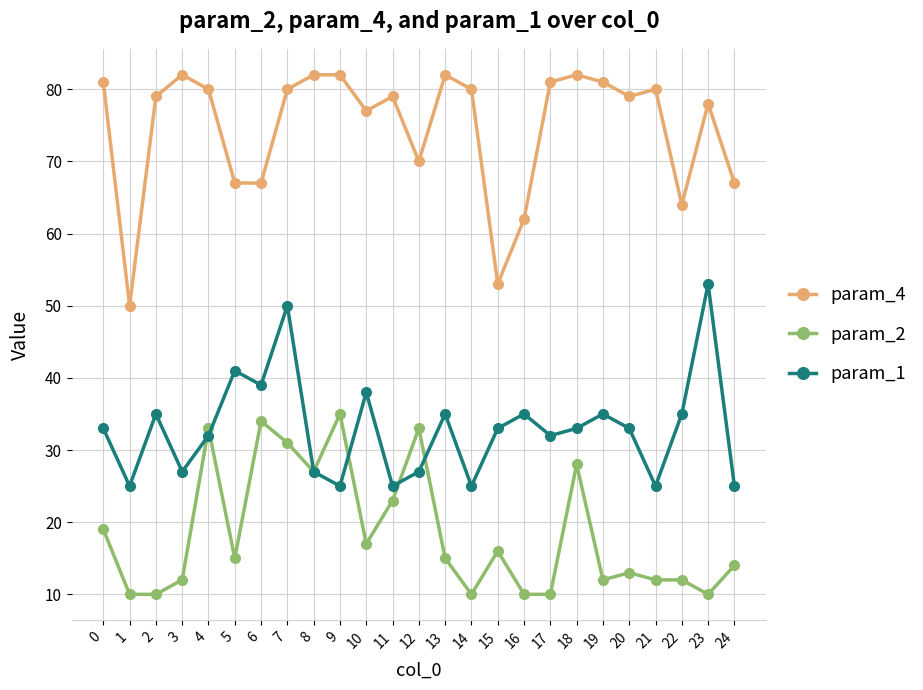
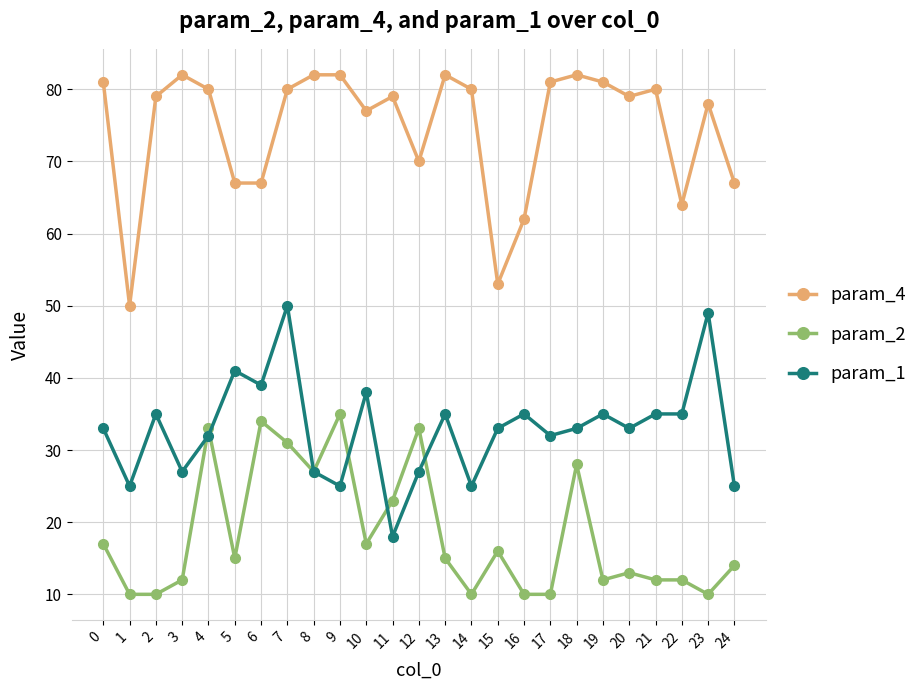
param_2, 0: 19 -> 17
param_1, 11: 25 -> 18
param_1, 21: 25 -> 35
param_1, 23: 53 -> 49
